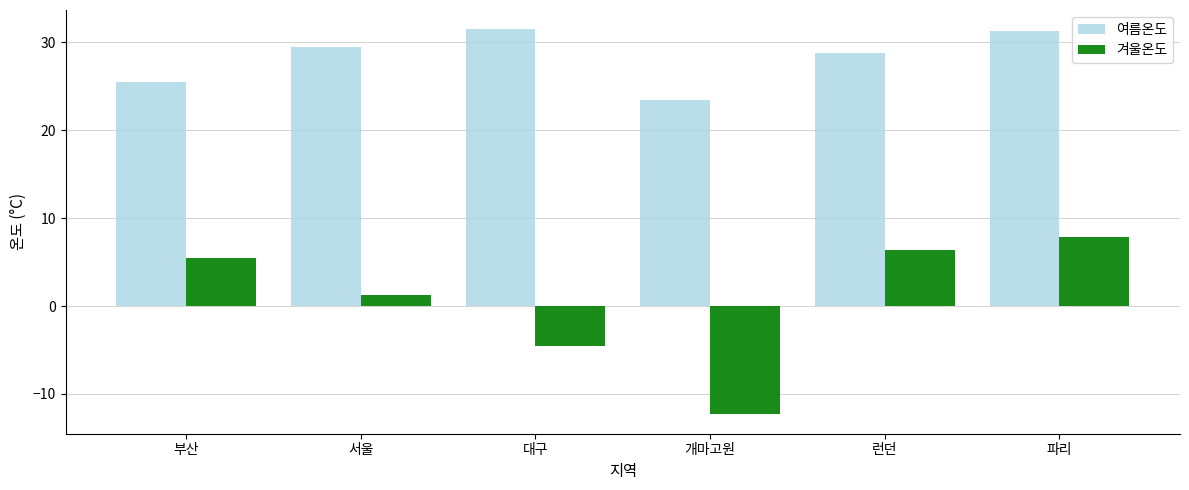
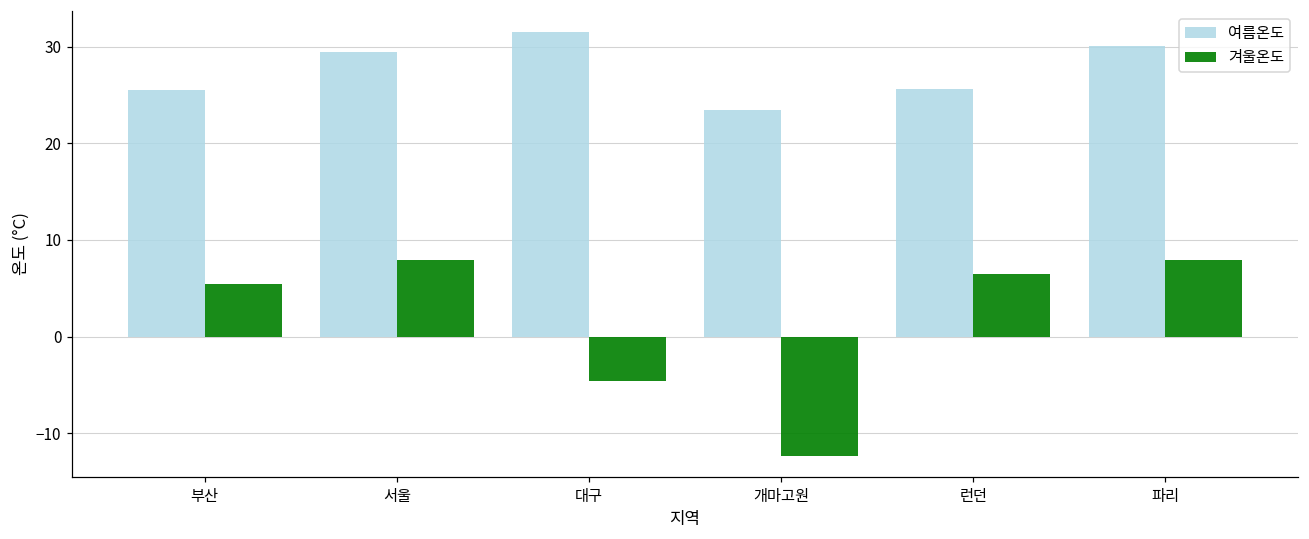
겨울온도, 서울: 1 -> 8
여름온도, 런던: 29 -> 26
여름온도, 파리: 31 -> 30
